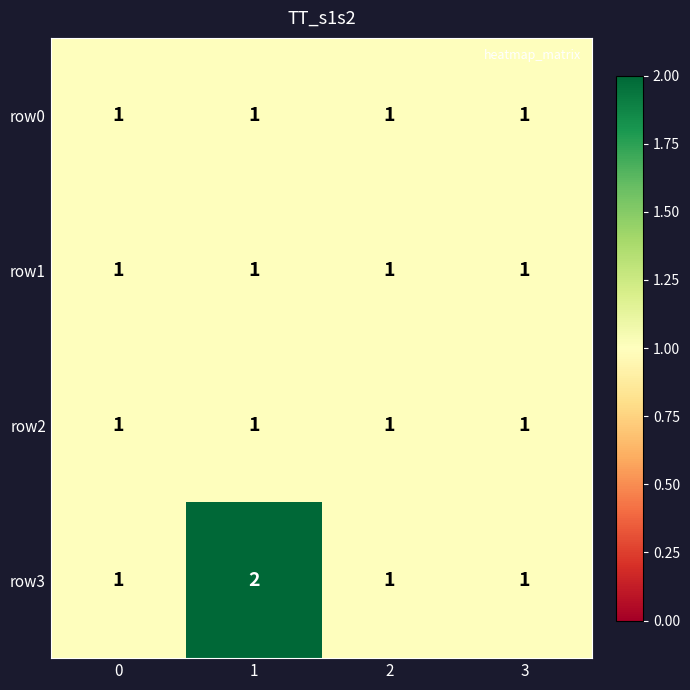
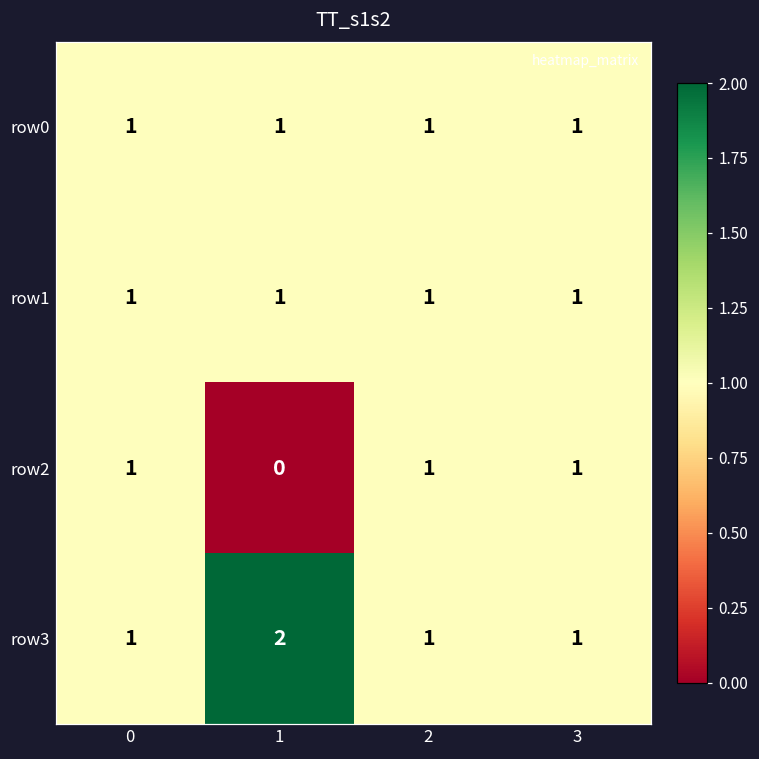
row2, 1: 1 -> 0
